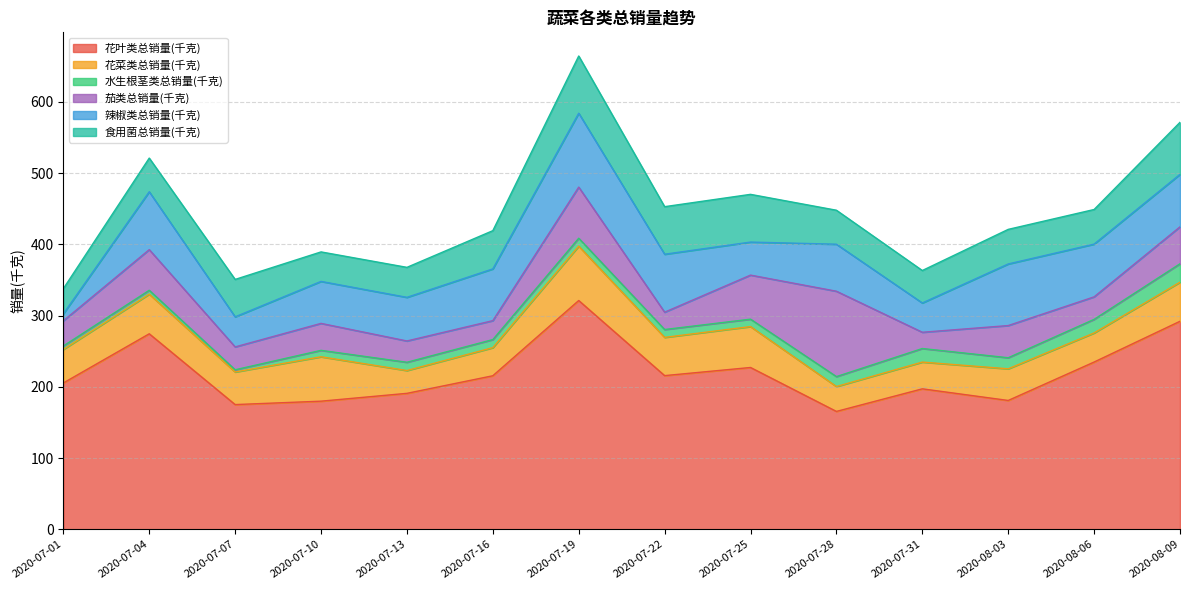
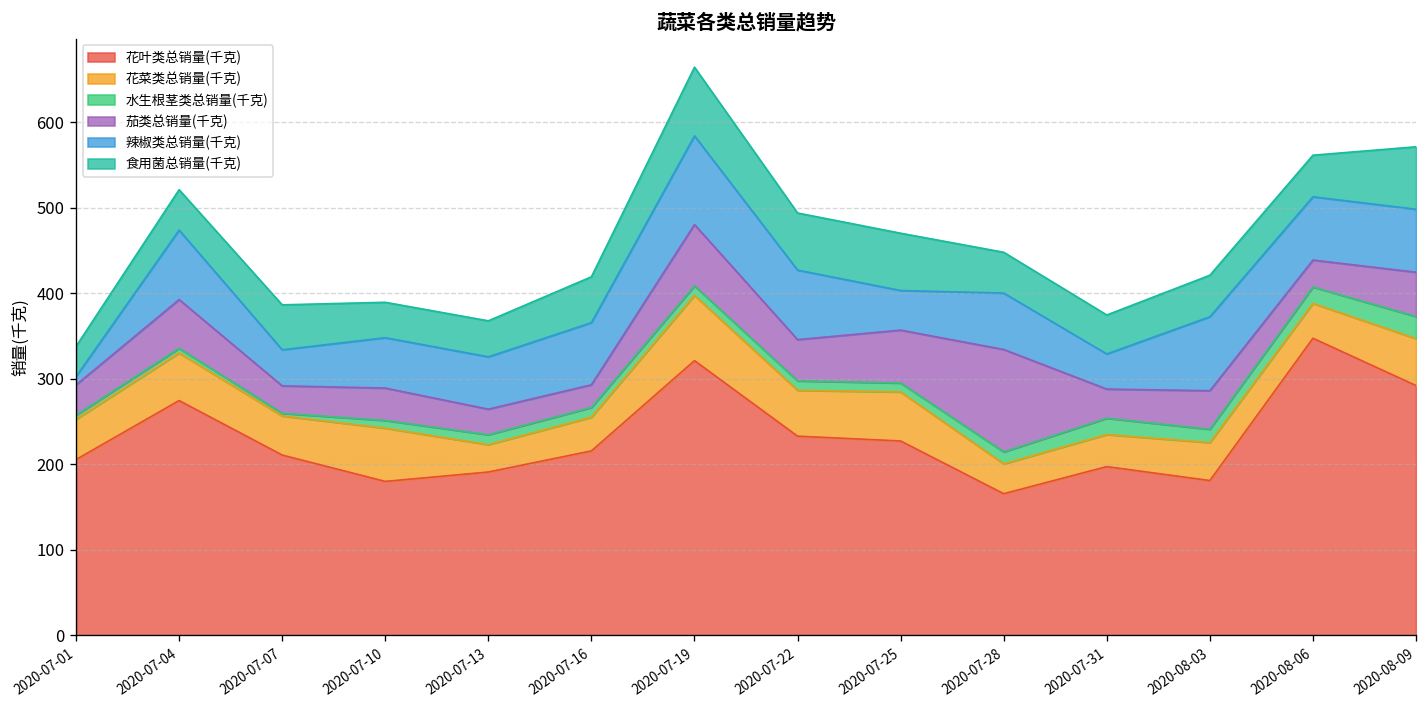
花叶类总销量(千克), 2020-07-07: 180 -> 210
花叶类总销量(千克), 2020-07-22: 220 -> 230
茄类总销量(千克), 2020-07-22: 20 -> 50
茄类总销量(千克), 2020-07-31: 20 -> 30
花叶类总销量(千克), 2020-08-06: 230 -> 350
